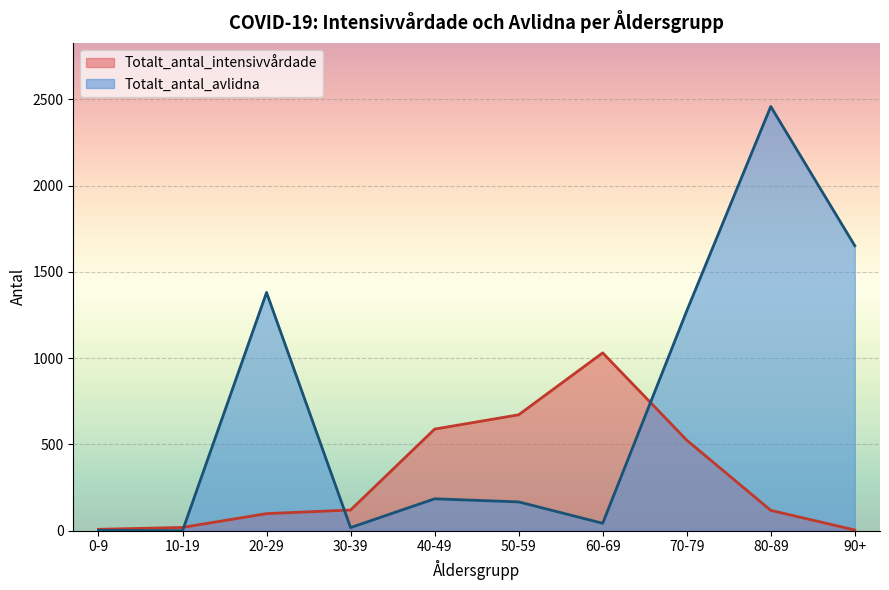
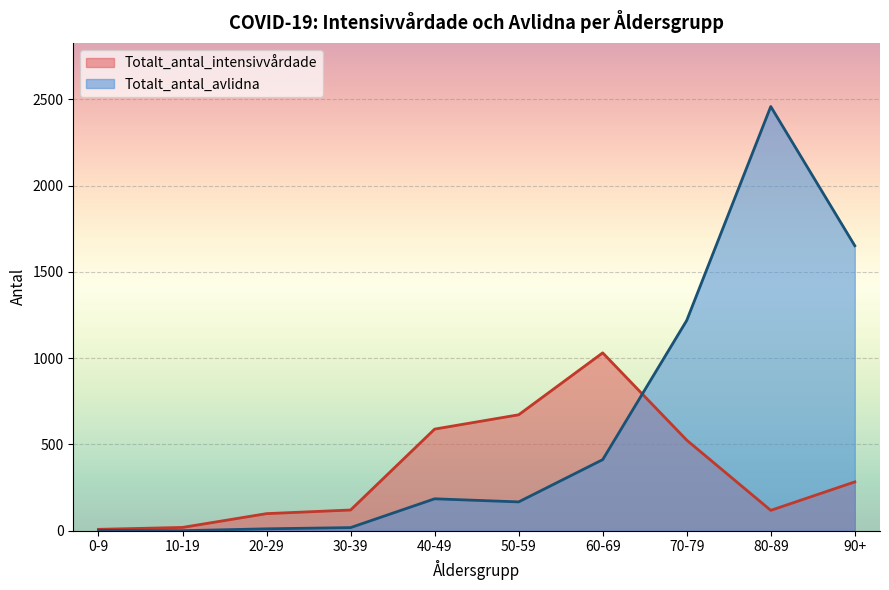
Totalt_antal_avlidna, 20-29: 1380 -> 10
Totalt_antal_avlidna, 60-69: 40 -> 410
Totalt_antal_avlidna, 70-79: 1270 -> 1220
Totalt_antal_intensivvårdade, 90+: 0 -> 280
